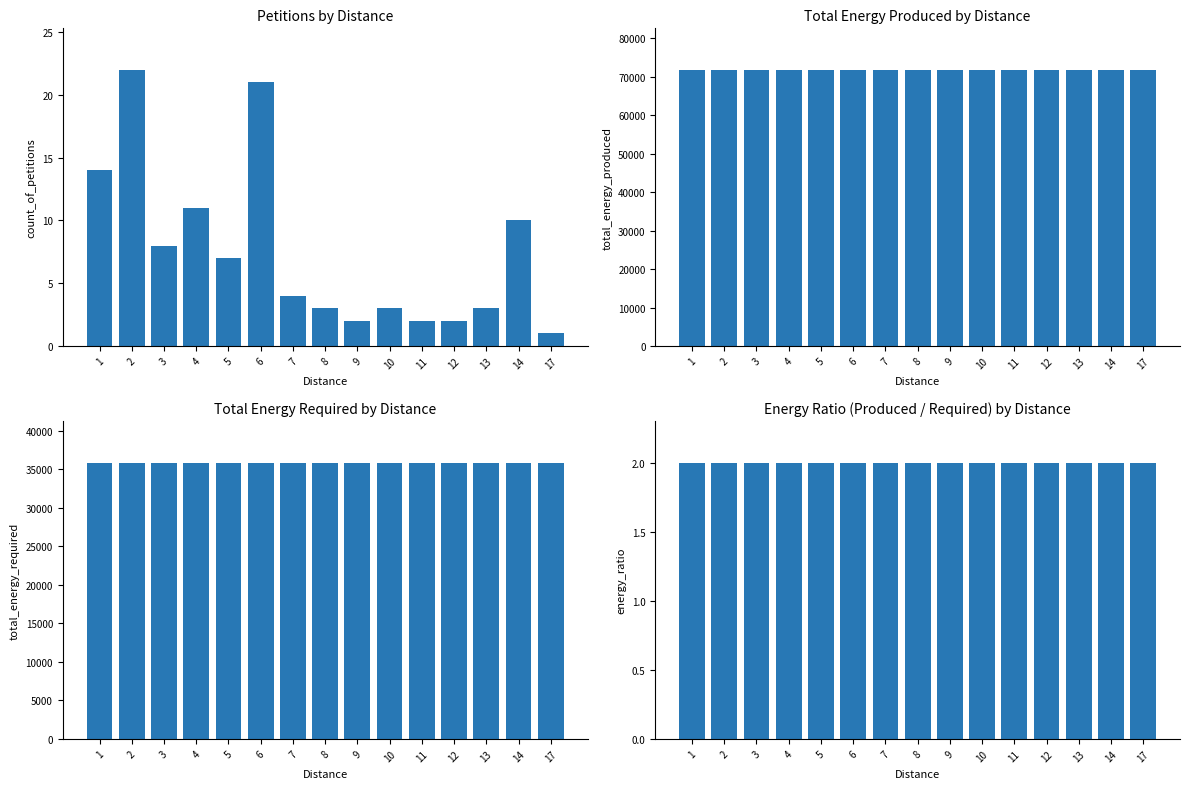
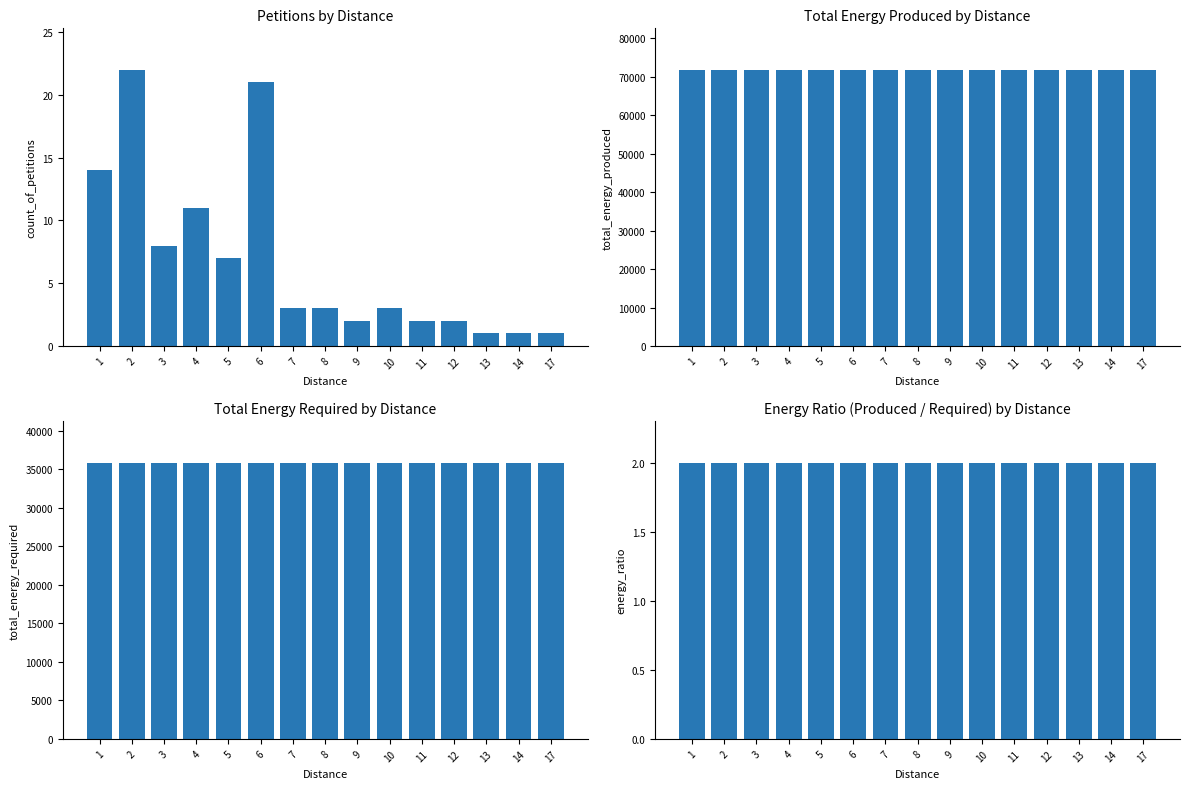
Petitions by Distance, 7: 4 -> 3
Petitions by Distance, 13: 3 -> 1
Petitions by Distance, 14: 10 -> 1
